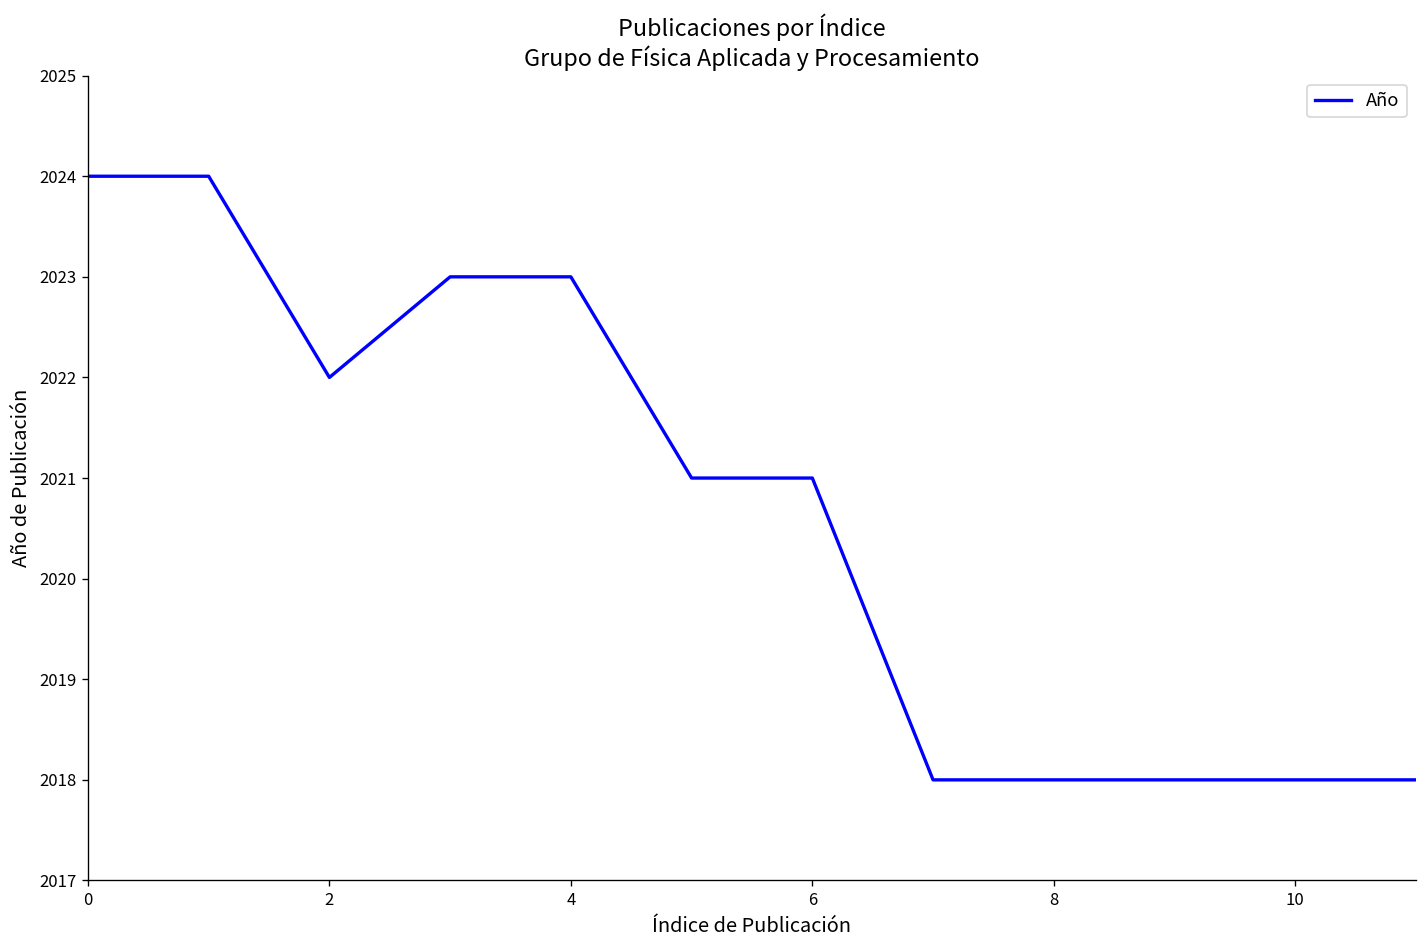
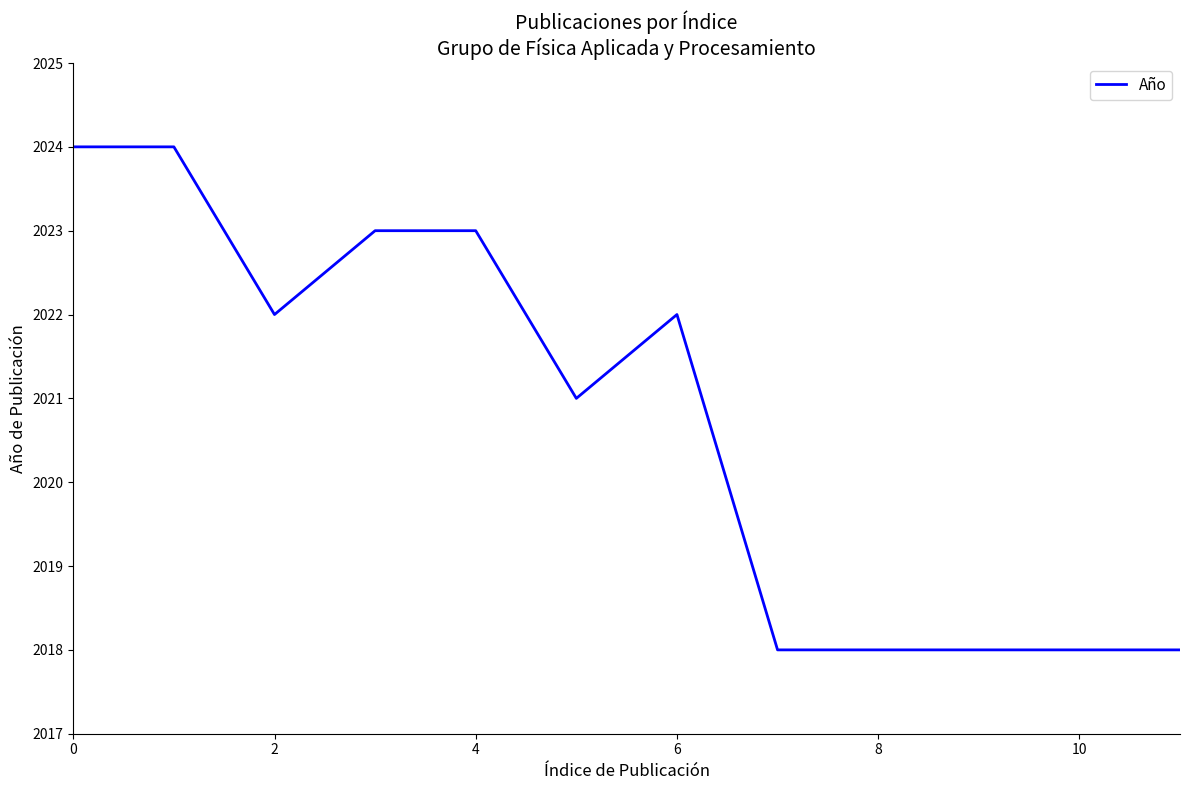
6: 2021 -> 2022
